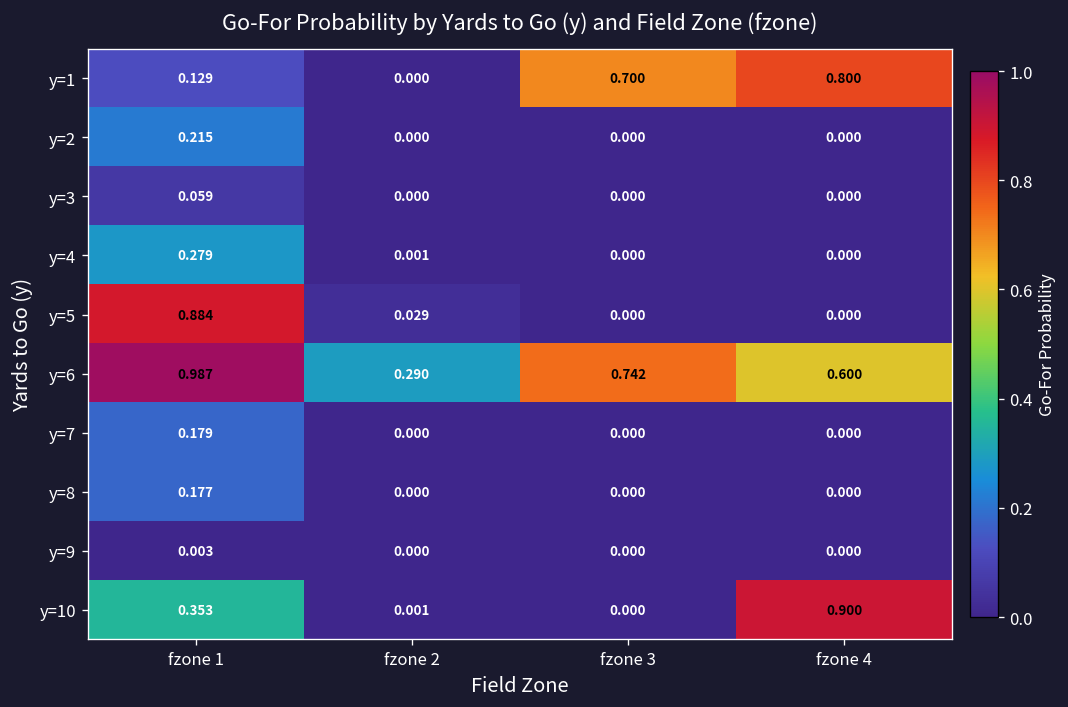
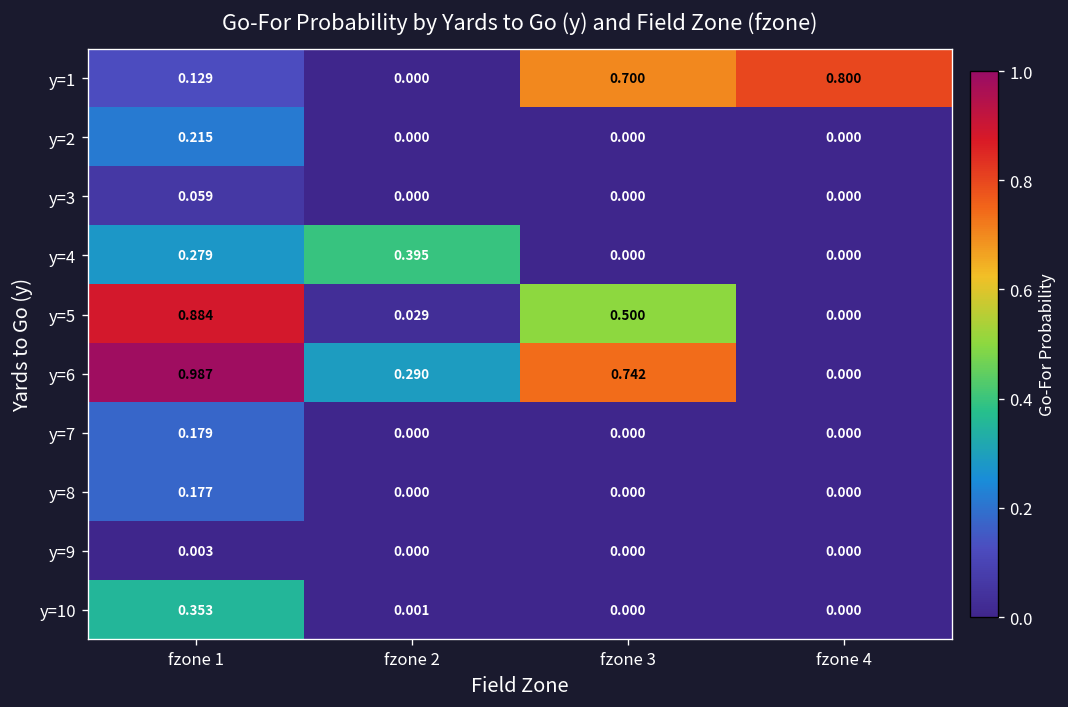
y=4, fzone 2: 0.001 -> 0.395
y=5, fzone 3: 0.000 -> 0.500
y=6, fzone 4: 0.600 -> 0.000
y=10, fzone 4: 0.900 -> 0.000
